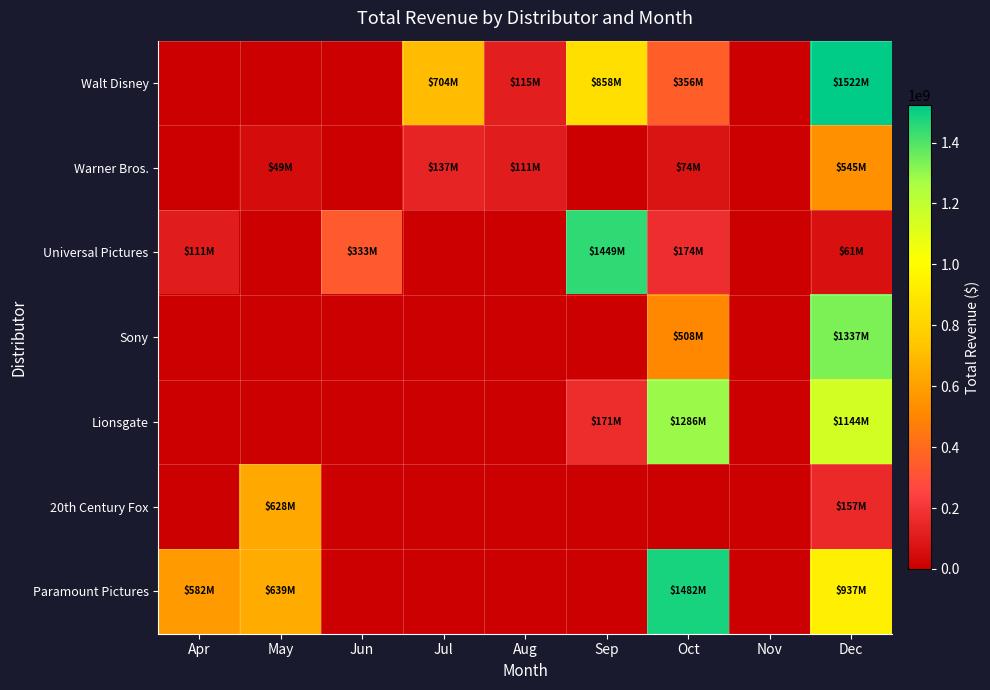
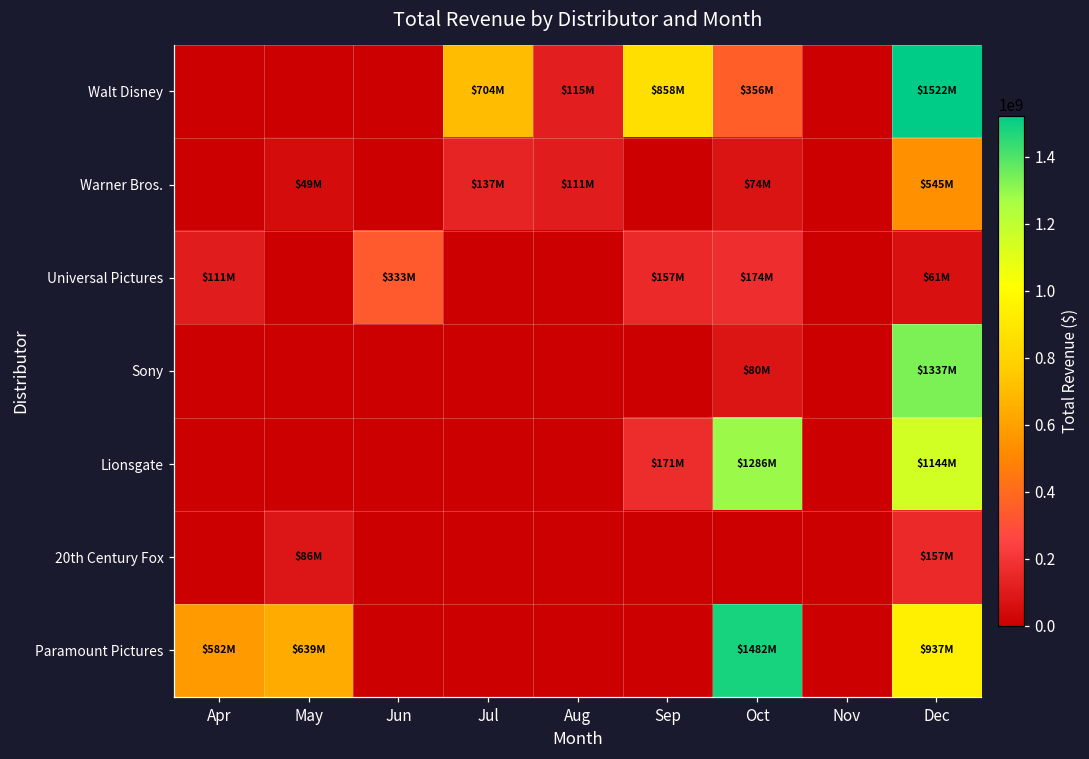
Universal Pictures, Sep: $1449M -> $157M
Sony, Oct: $508M -> $80M
20th Century Fox, May: $628M -> $86M
